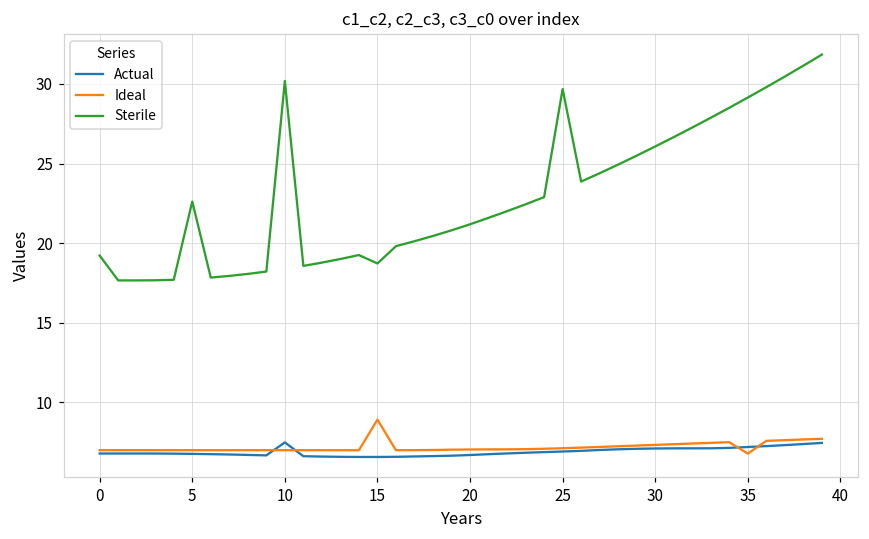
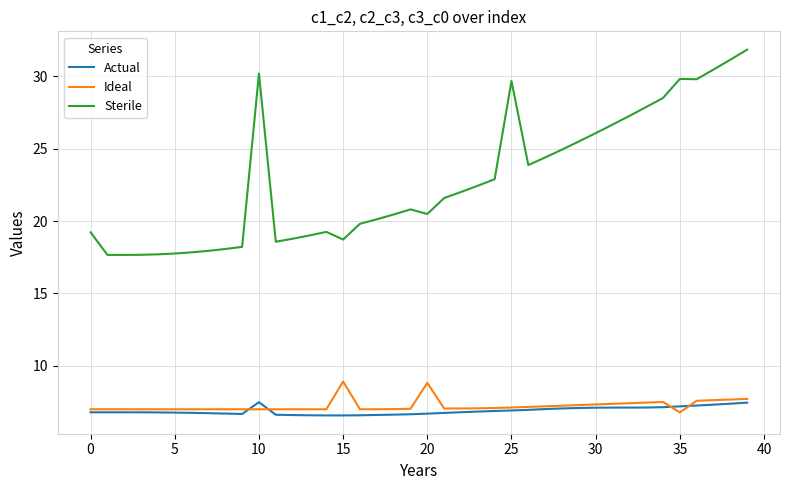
Sterile, 5: 22.6 -> 17.8
Ideal, 20: 7.0 -> 8.8
Sterile, 20: 21.2 -> 20.5
Sterile, 35: 29.1 -> 29.8
